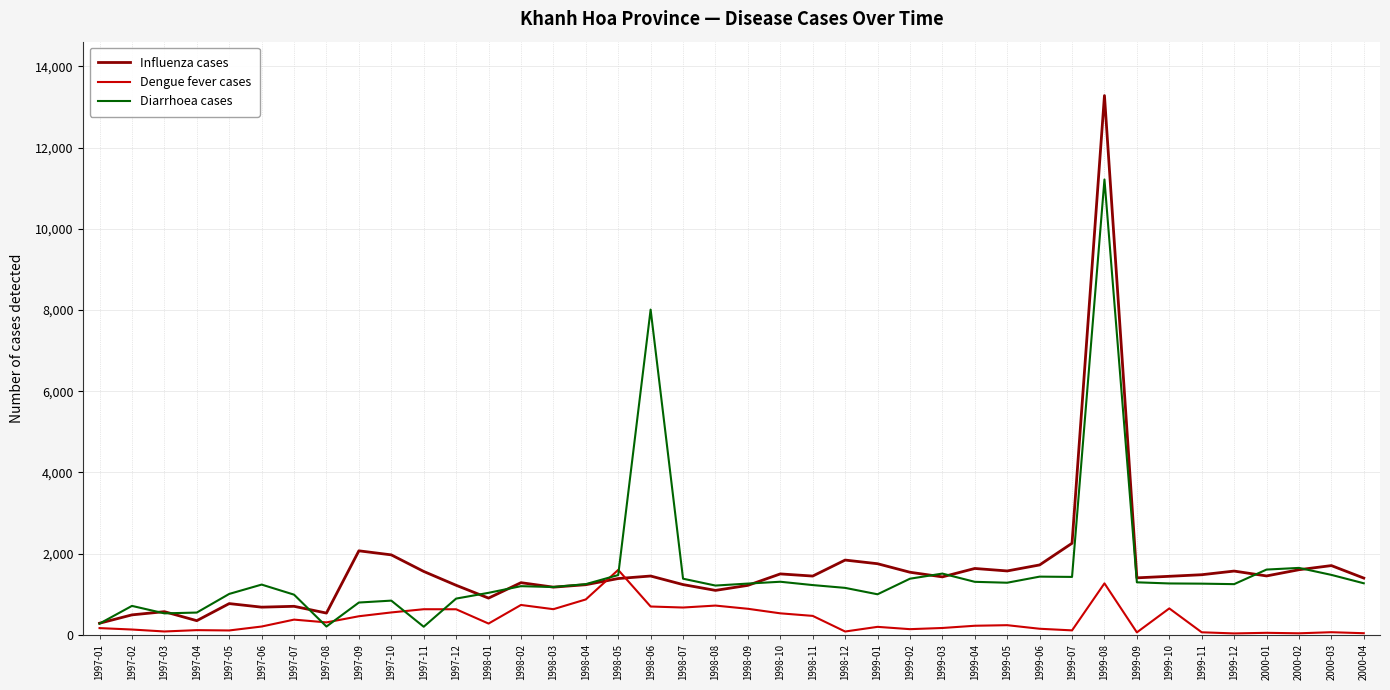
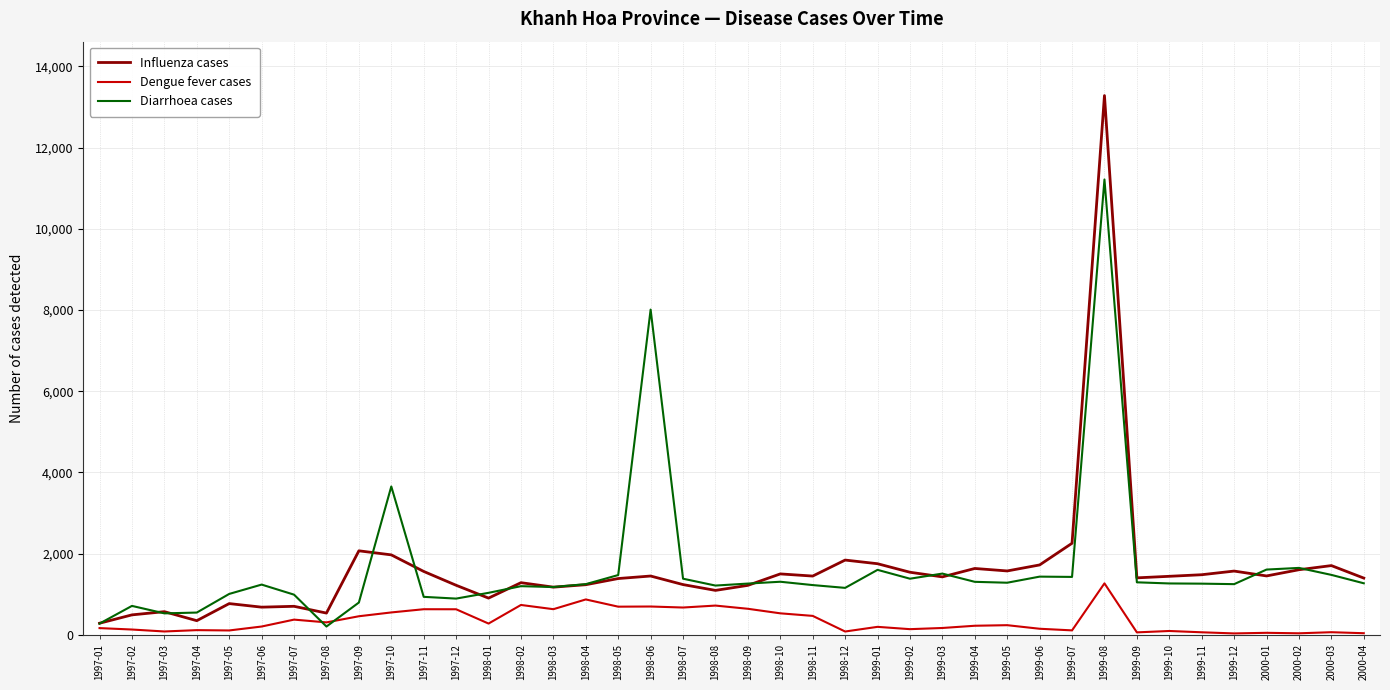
Diarrhoea cases, 1997-10: 800 -> 3,700
Diarrhoea cases, 1997-11: 200 -> 900
Dengue fever cases, 1998-05: 1,600 -> 700
Diarrhoea cases, 1999-01: 1,000 -> 1,600
Dengue fever cases, 1999-10: 600 -> 100
